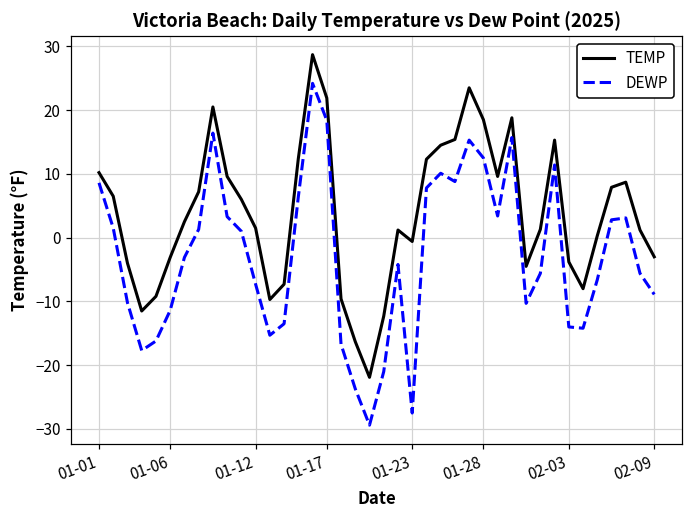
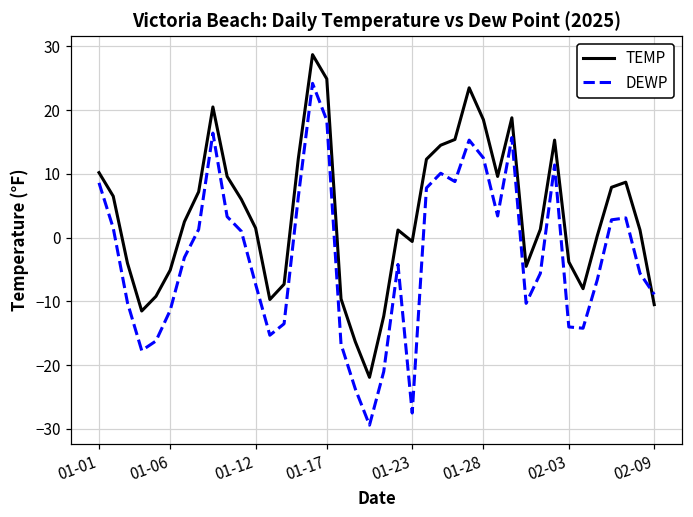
TEMP, 01-06: -3 -> -5
TEMP, 01-17: 22 -> 25
TEMP, 02-09: -3 -> -11
